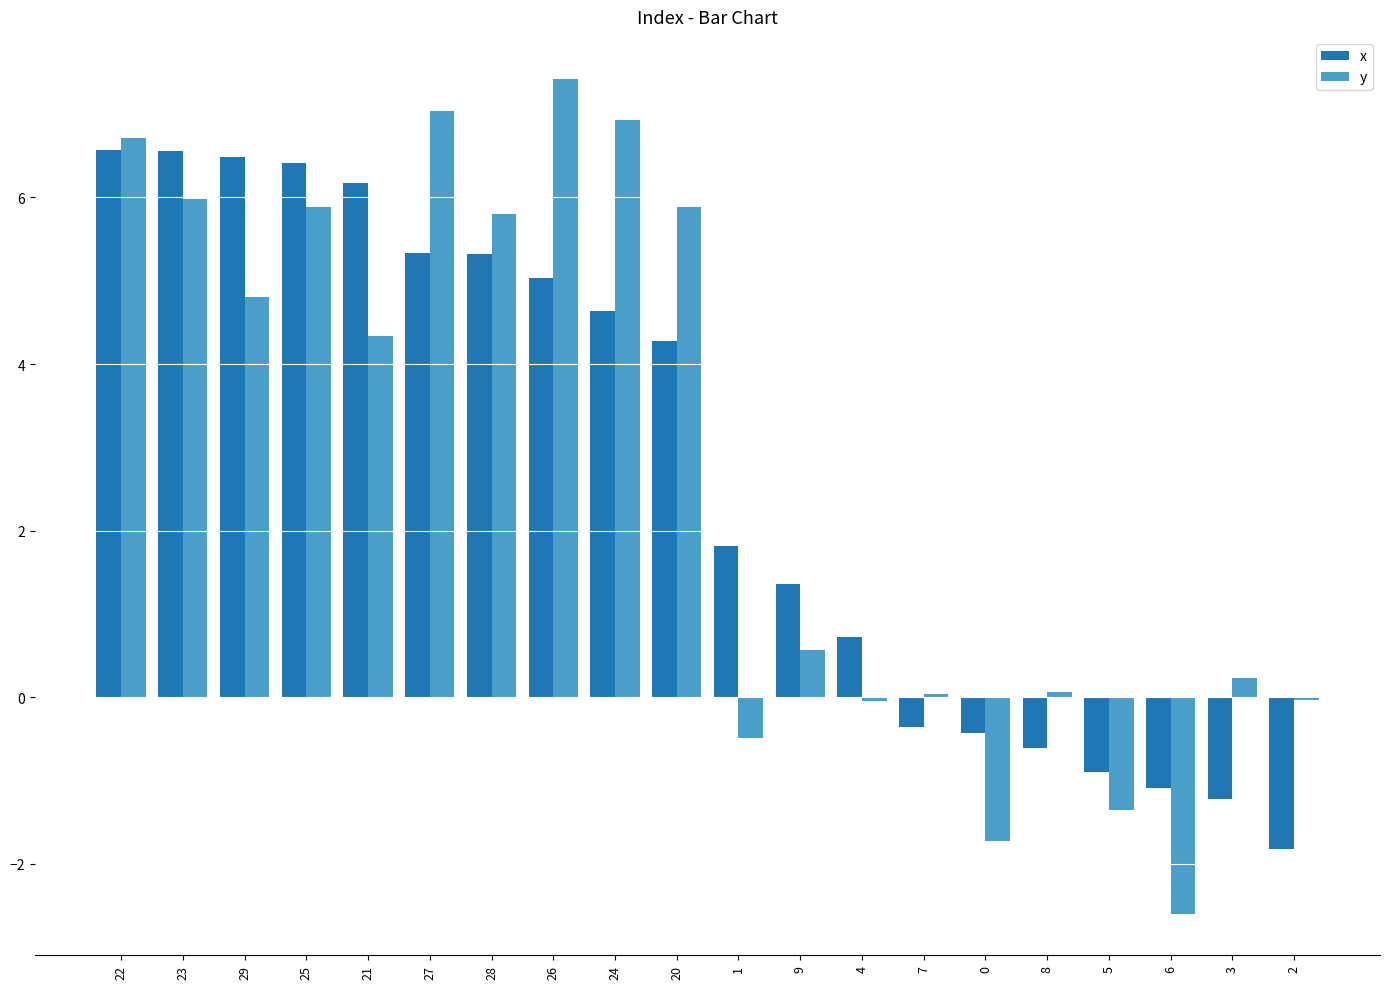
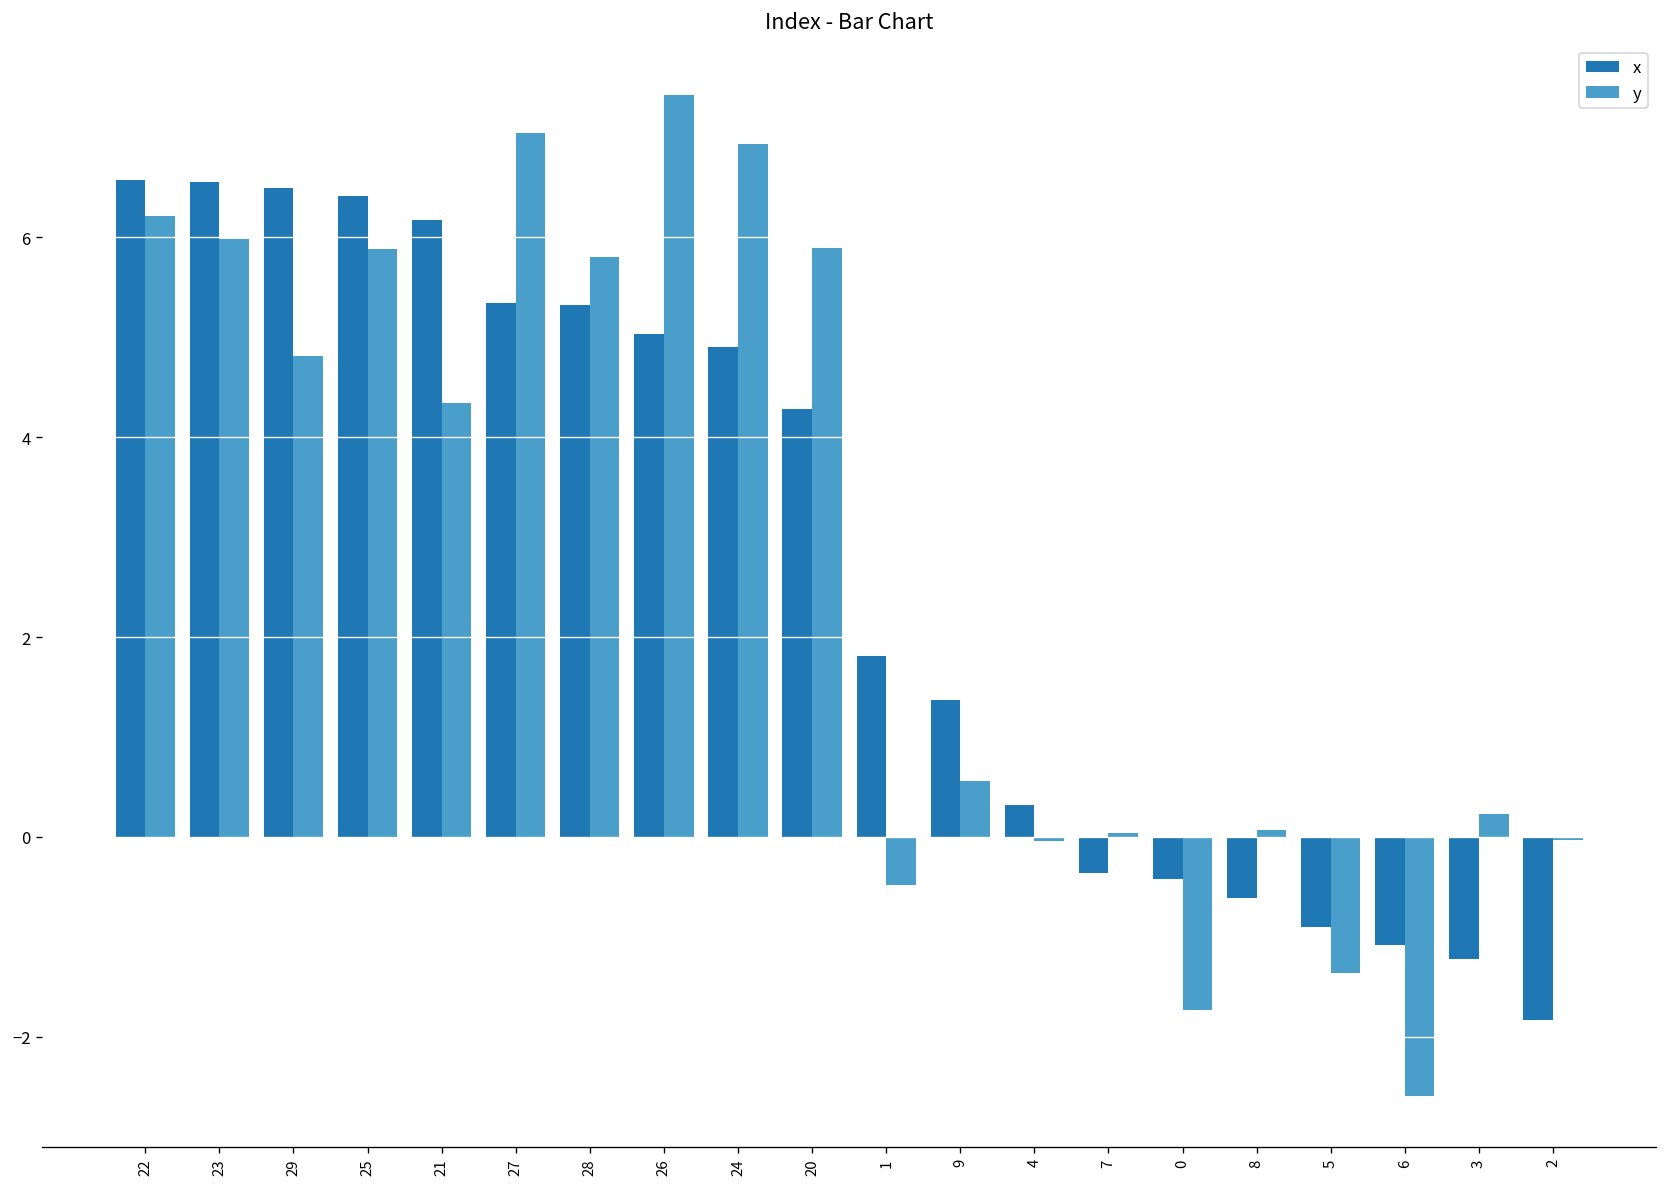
y, 22: 6.7 -> 6.2
x, 24: 4.6 -> 4.9
x, 4: 0.7 -> 0.3
